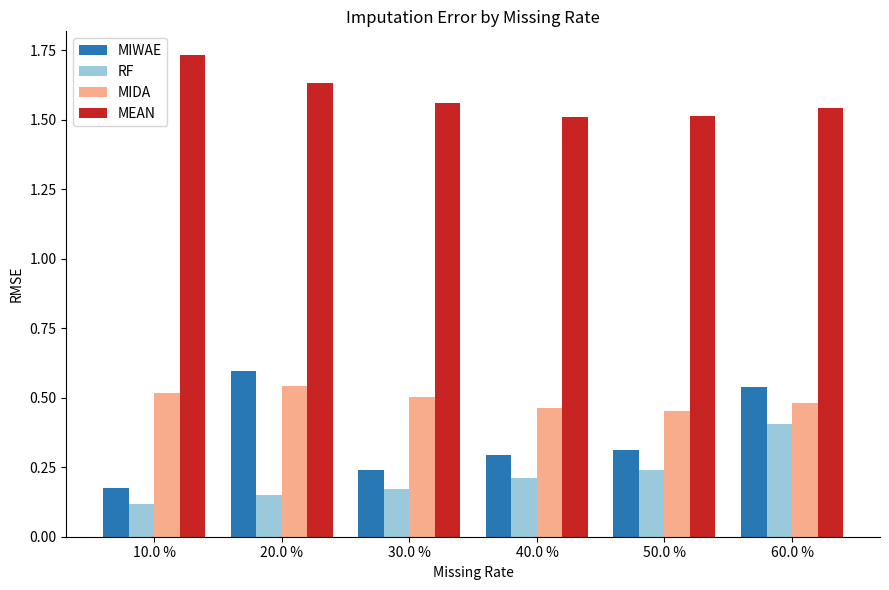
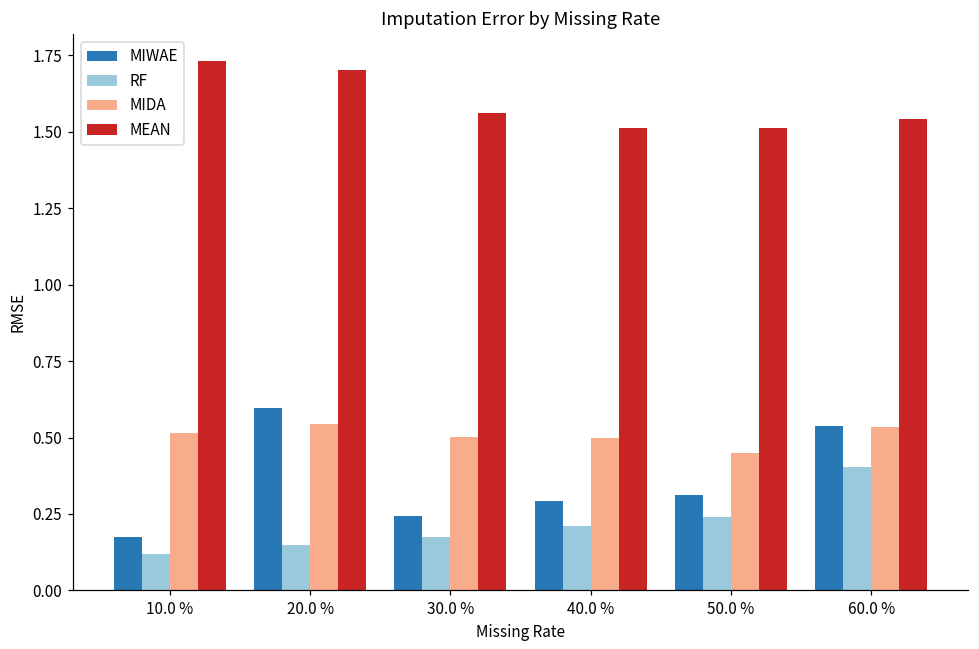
MEAN, 20.0 %: 1.63 -> 1.70
MIDA, 40.0 %: 0.46 -> 0.50
MIDA, 60.0 %: 0.48 -> 0.53
